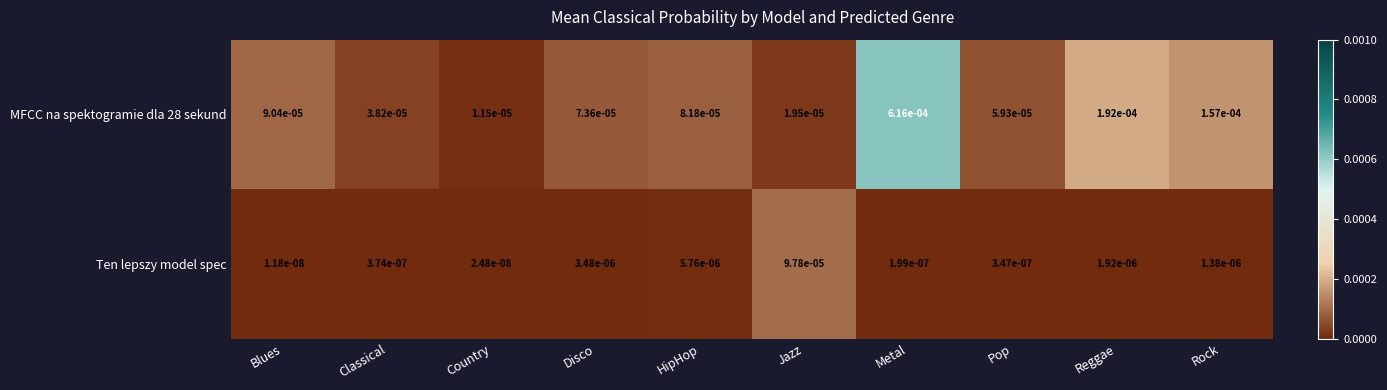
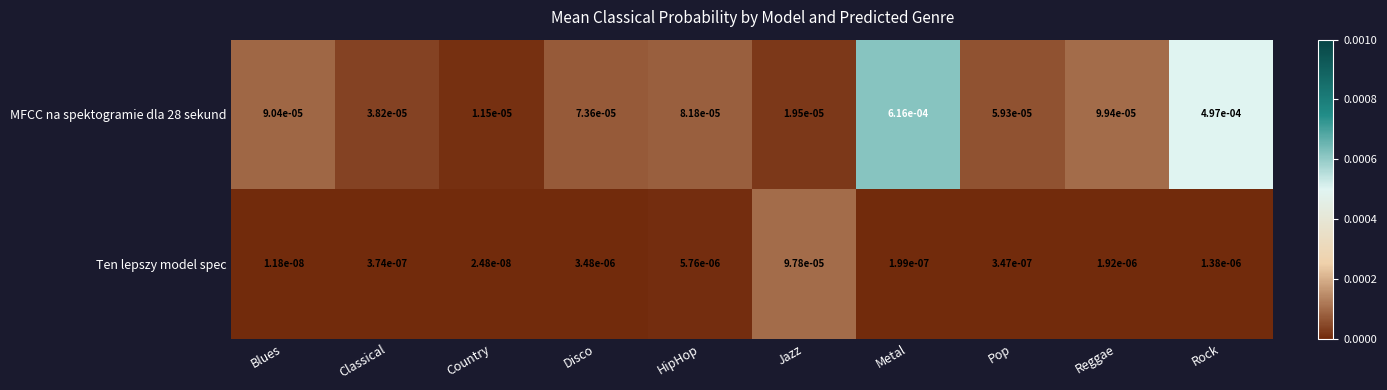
MFCC na spektogramie dla 28 sekund, Reggae: 1.92e-04 -> 9.94e-05
MFCC na spektogramie dla 28 sekund, Rock: 1.57e-04 -> 4.97e-04
